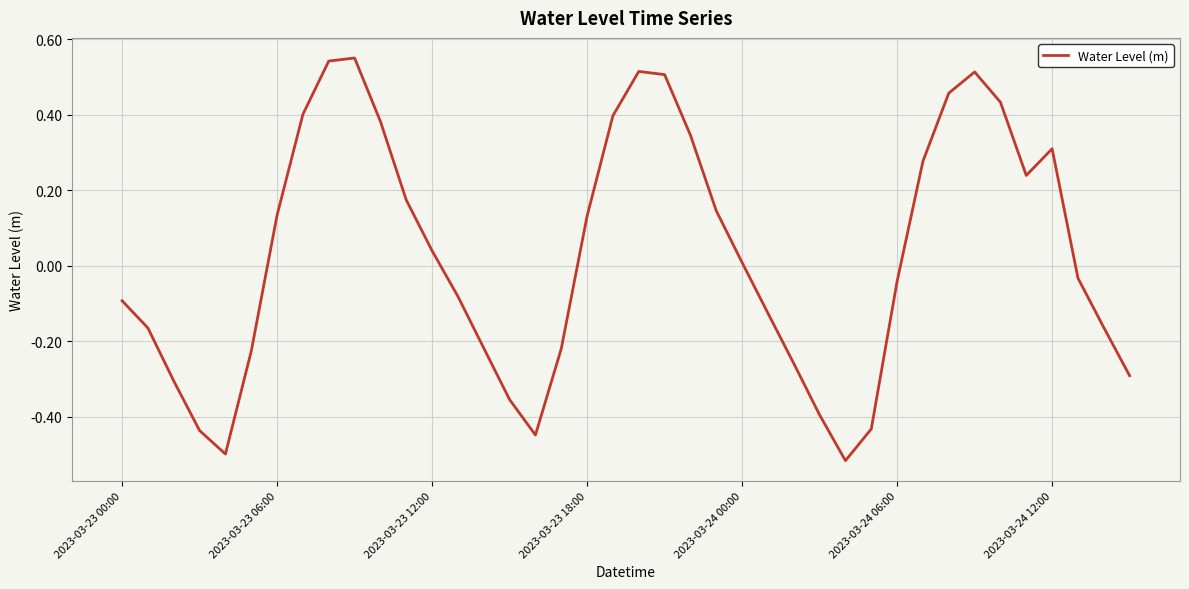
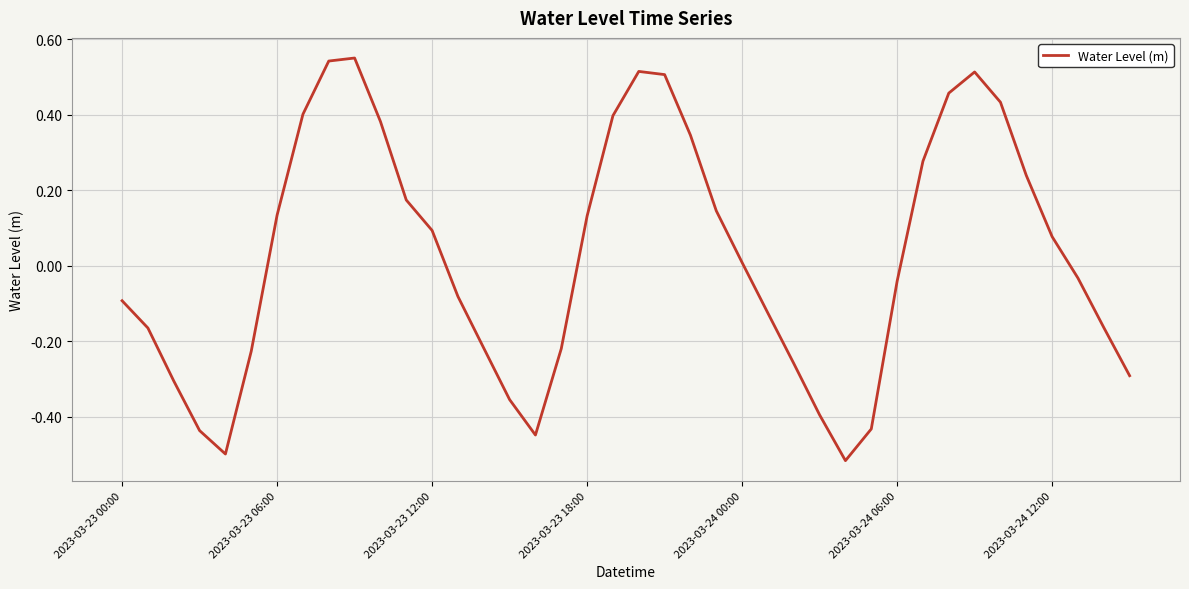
2023-03-23 12:00: 0.04 -> 0.09
2023-03-24 12:00: 0.31 -> 0.08
